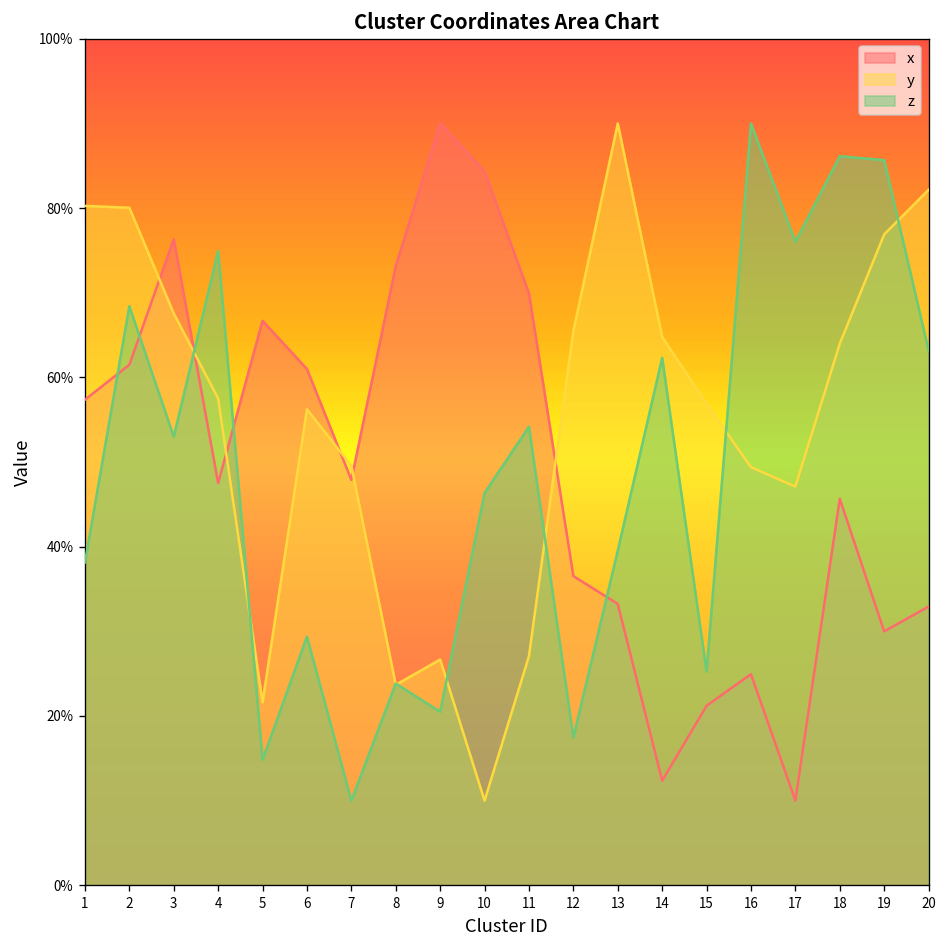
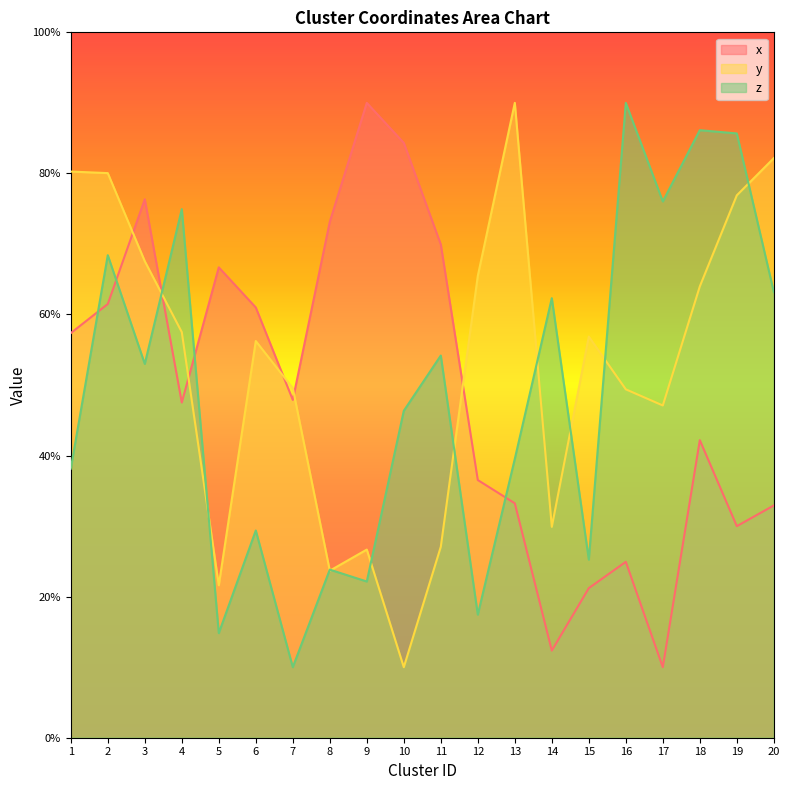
z, 9: 20% -> 22%
y, 14: 65% -> 30%
x, 18: 46% -> 42%
